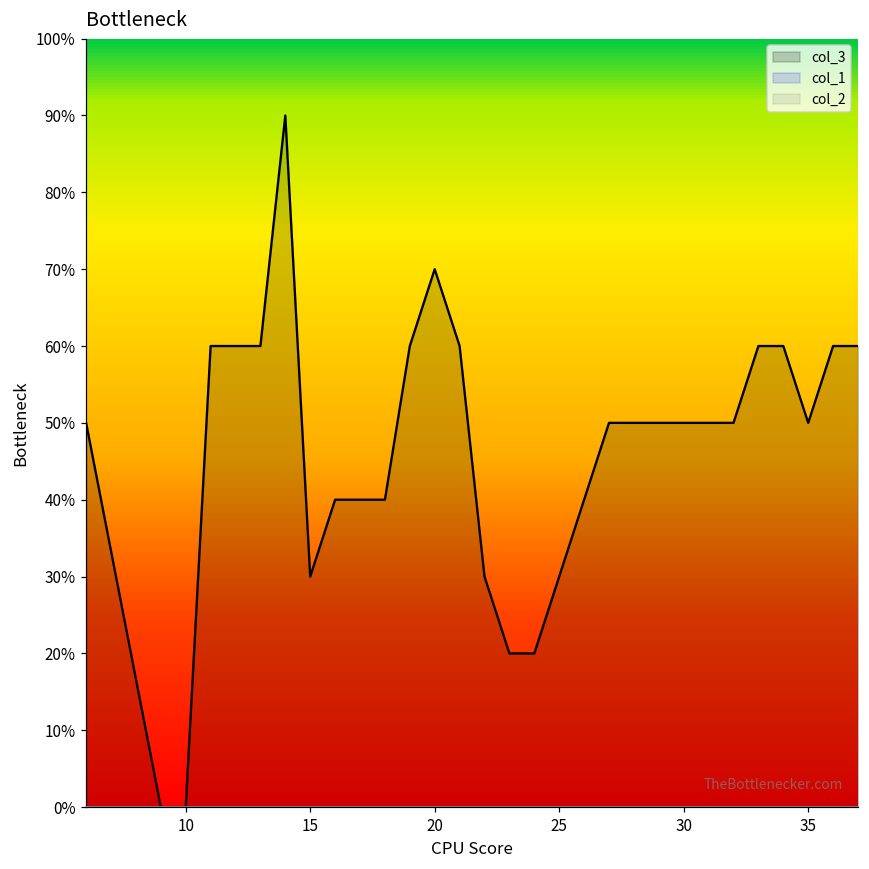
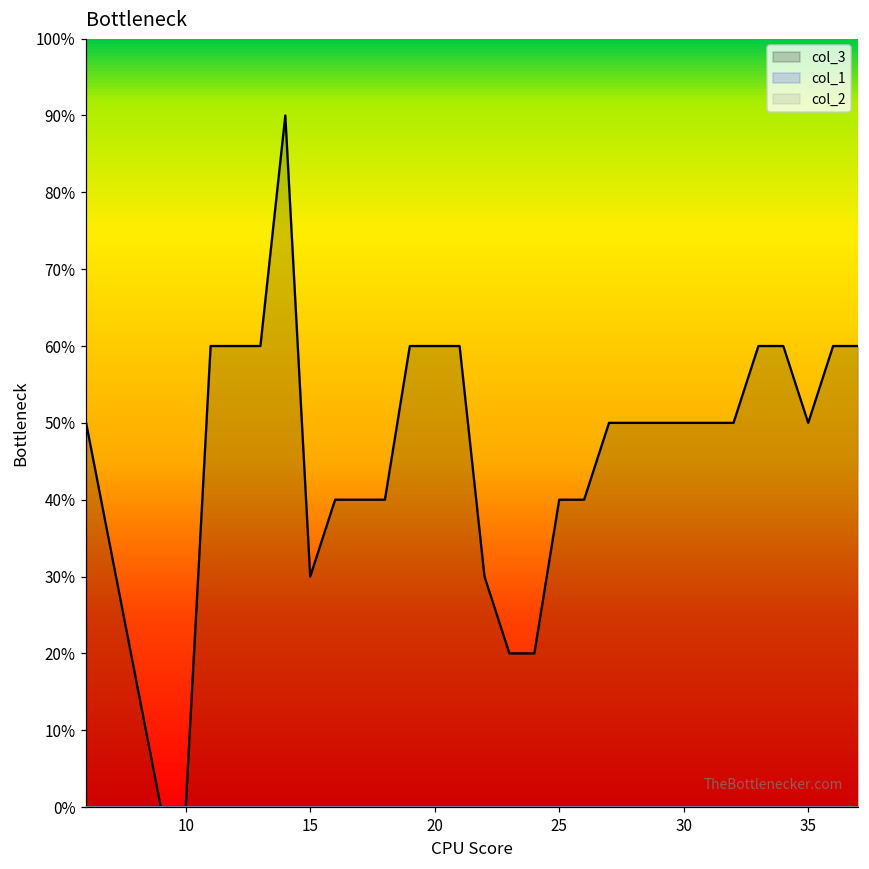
col_3, 20: 70% -> 60%
col_3, 25: 30% -> 40%
